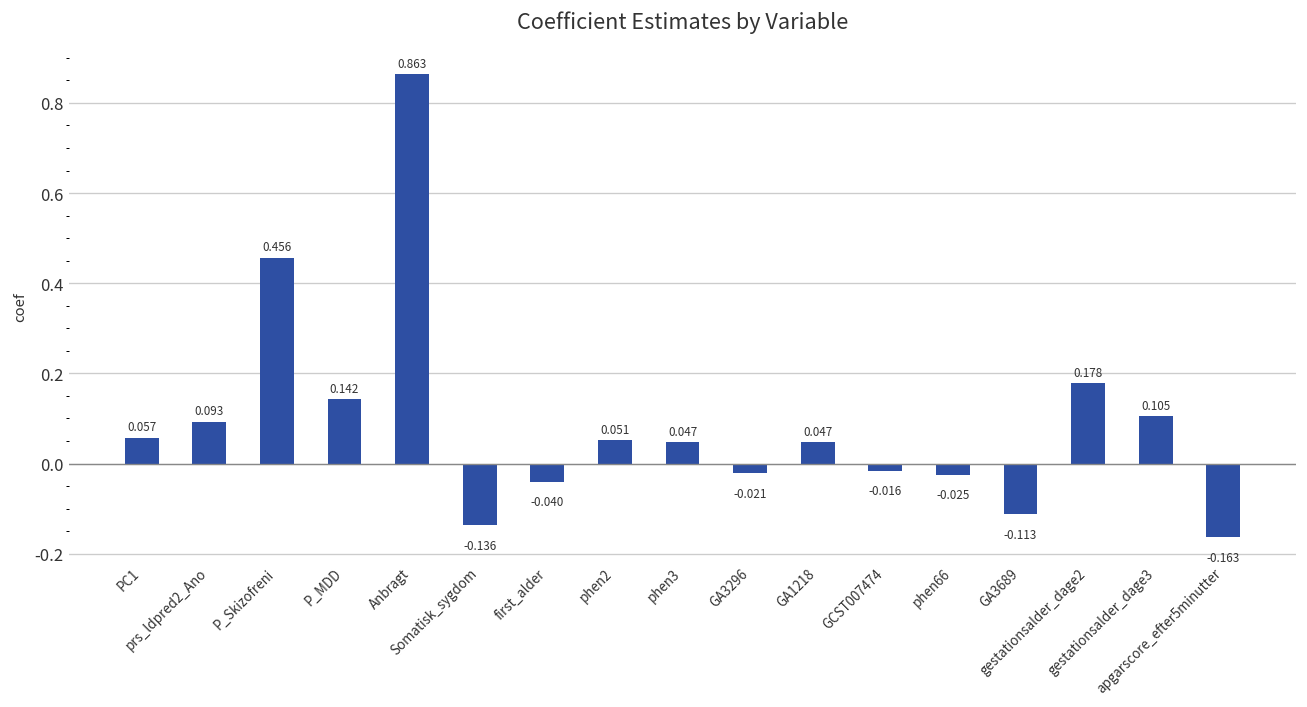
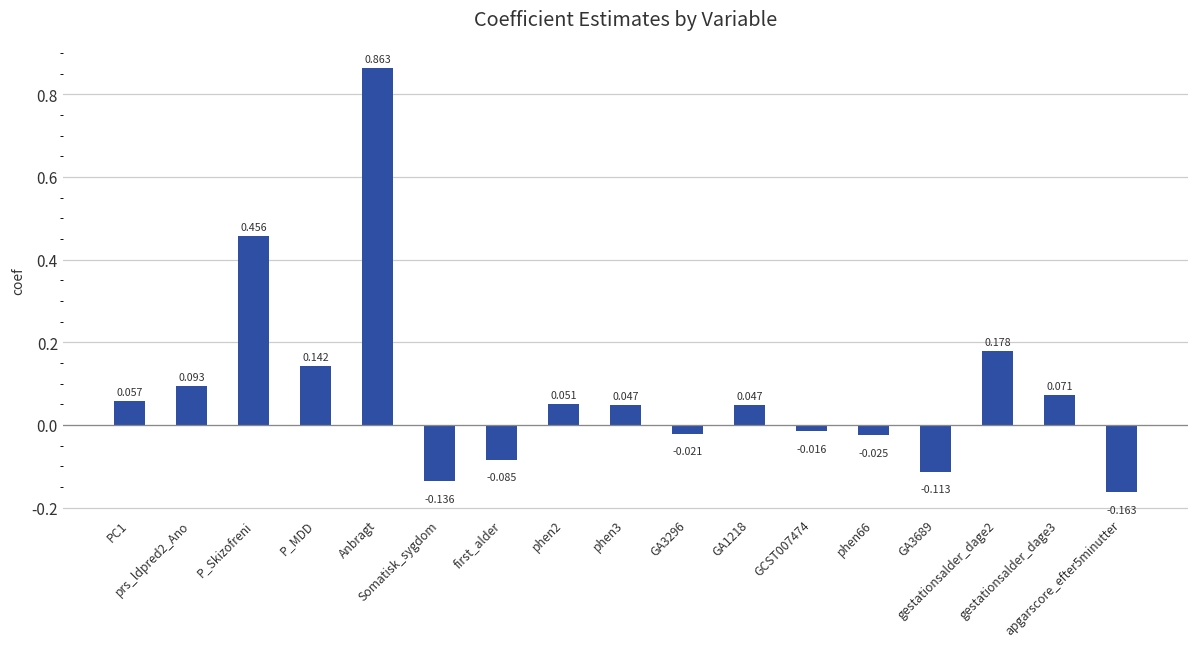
first_alder: -0.040 -> -0.085
gestationsalder_dage3: 0.105 -> 0.071
